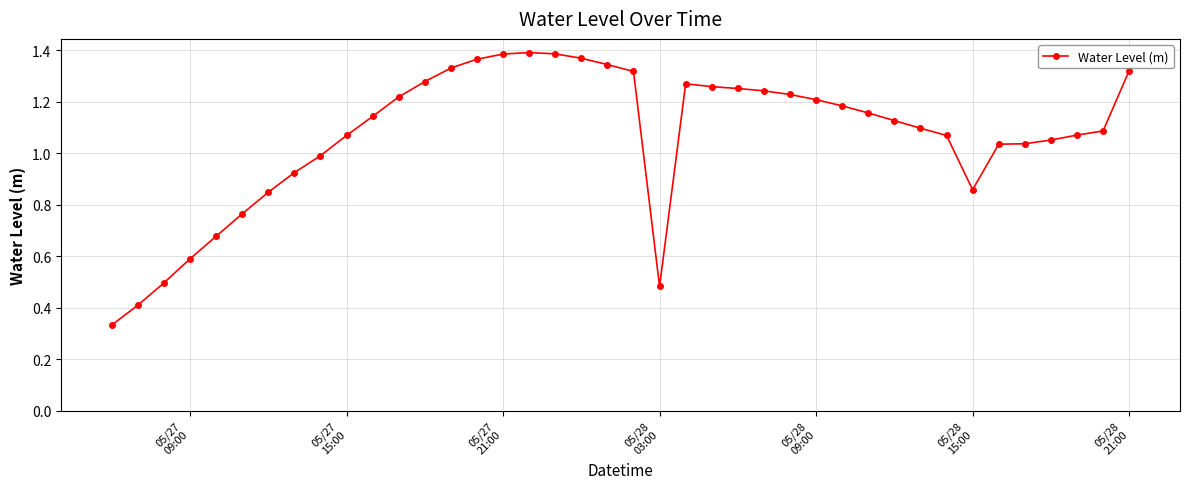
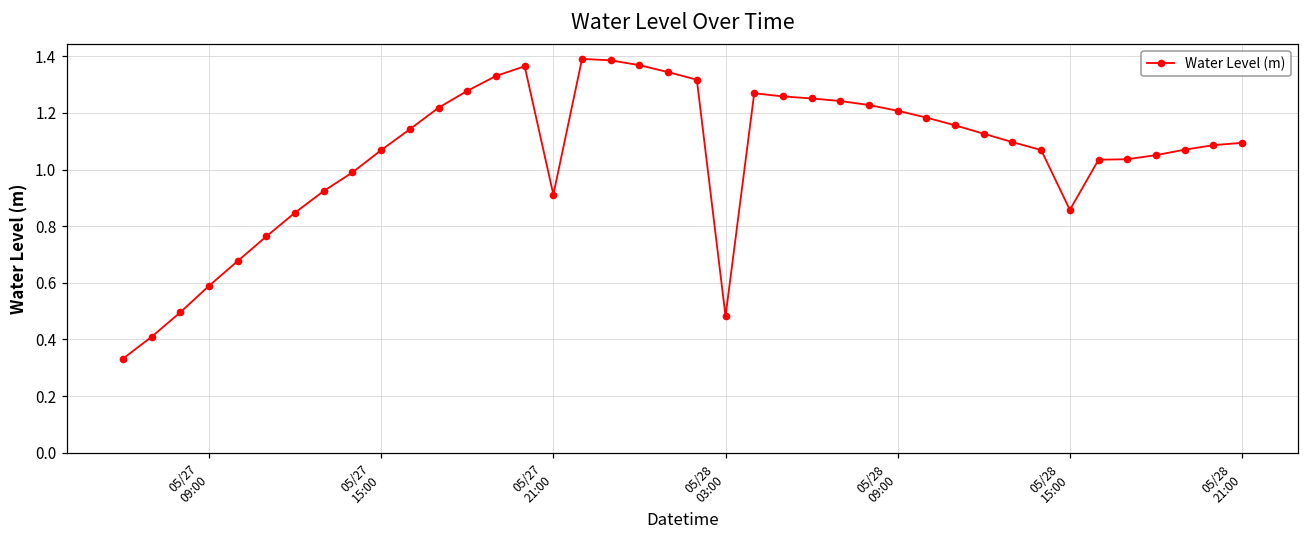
05/27 21:00: 1.38 -> 0.91
05/28 21:00: 1.32 -> 1.09
